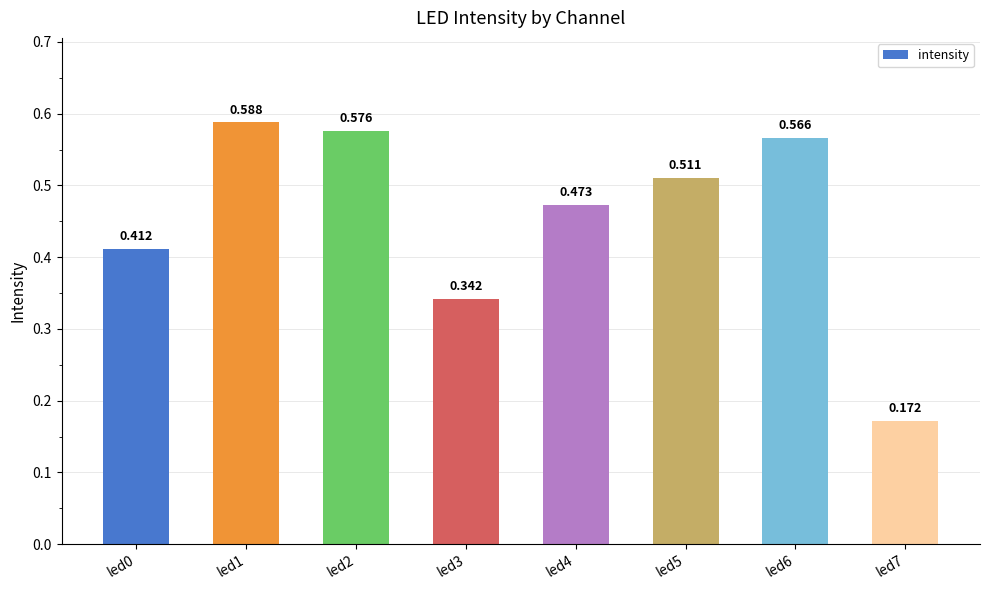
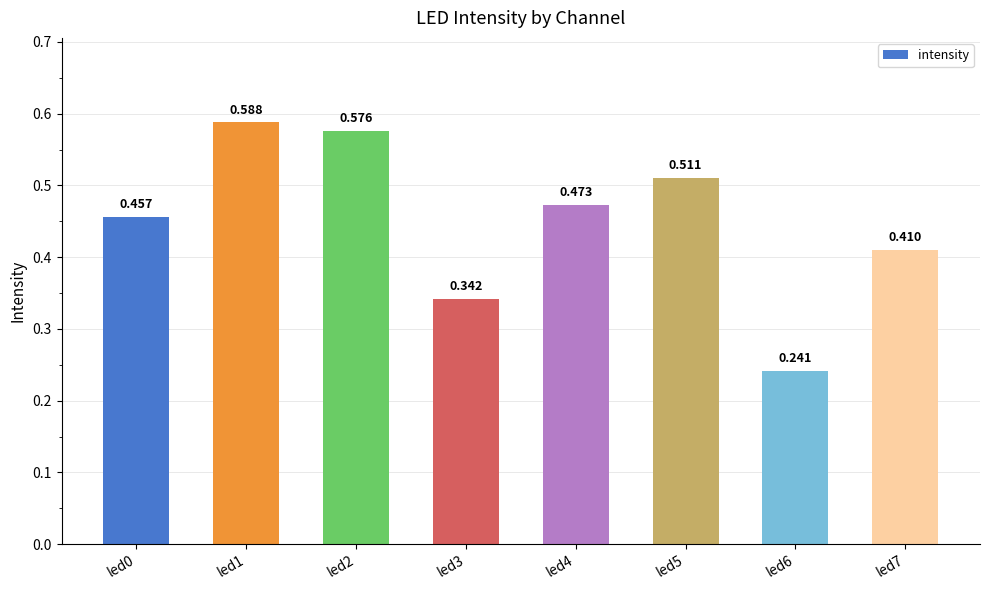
led0: 0.412 -> 0.457
led6: 0.566 -> 0.241
led7: 0.172 -> 0.410
